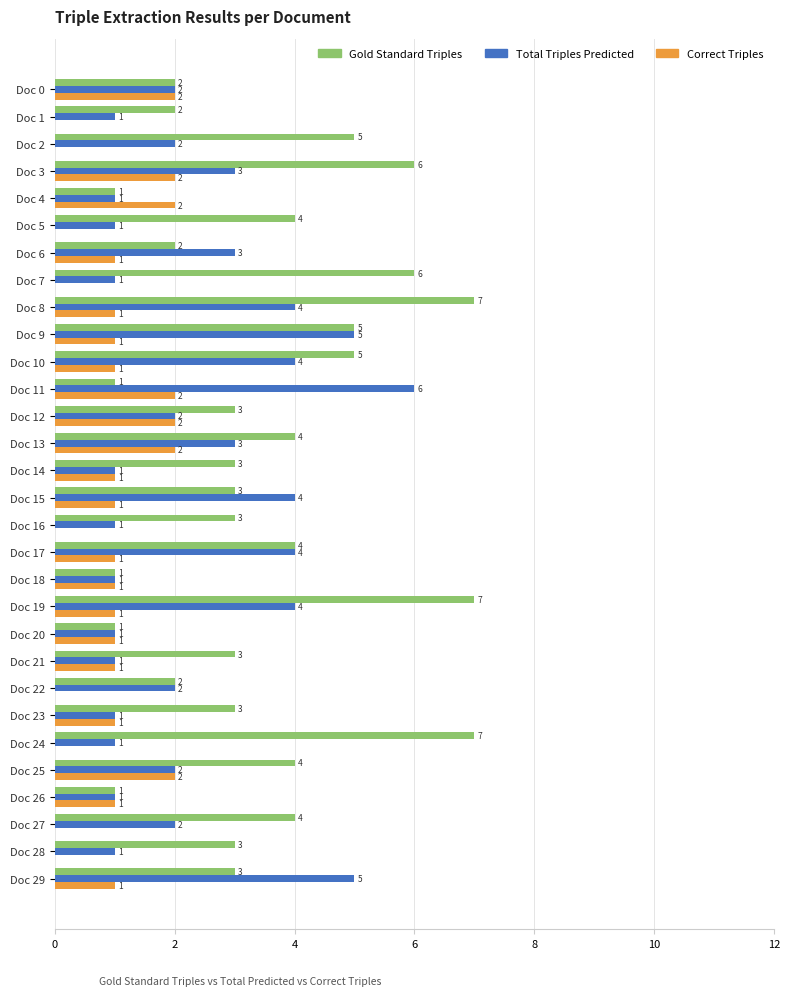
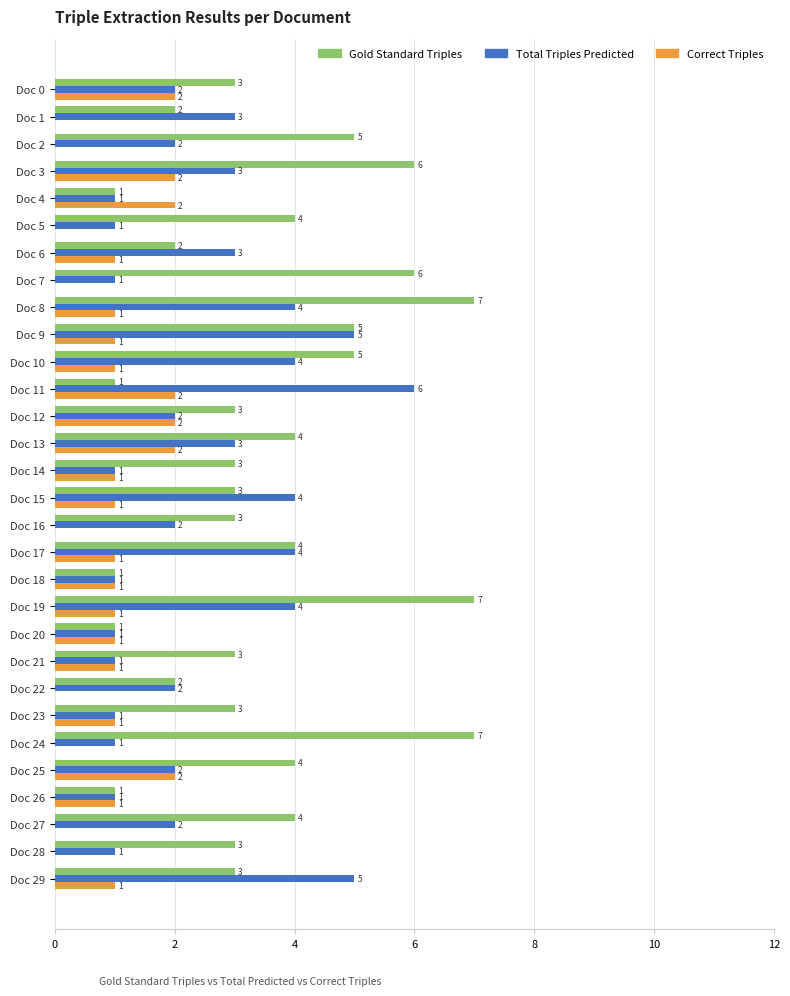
Gold Standard Triples, Doc 0: 2 -> 3
Total Triples Predicted, Doc 1: 1 -> 3
Total Triples Predicted, Doc 16: 1 -> 2
